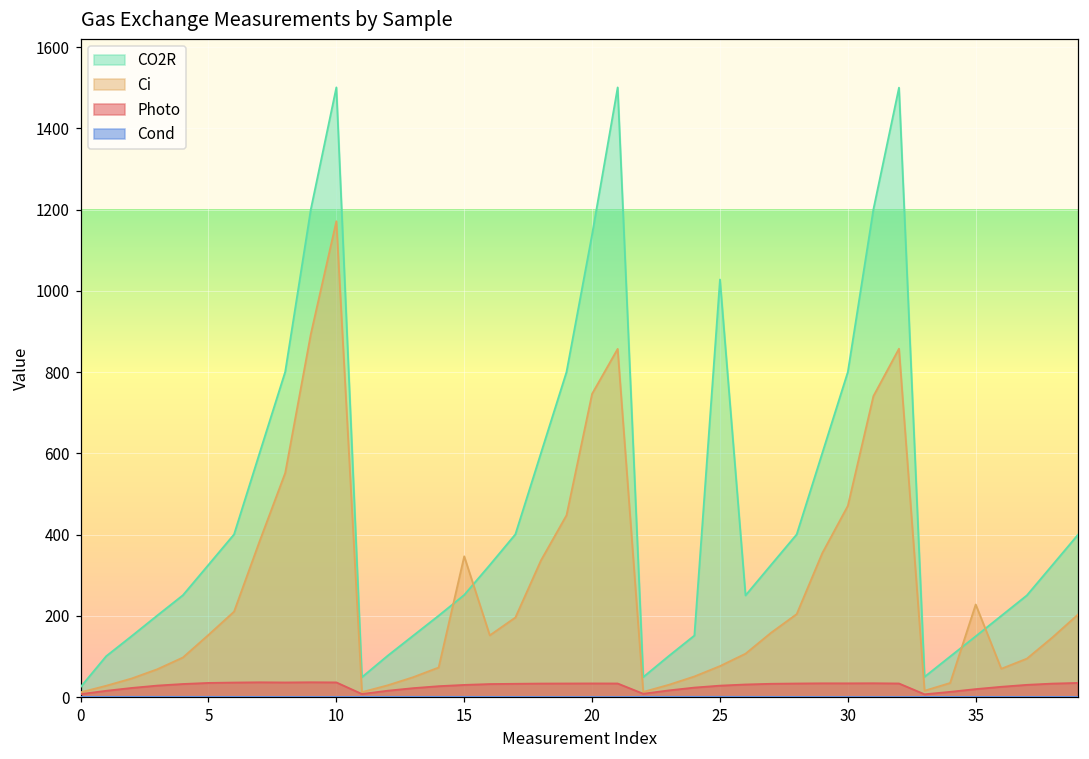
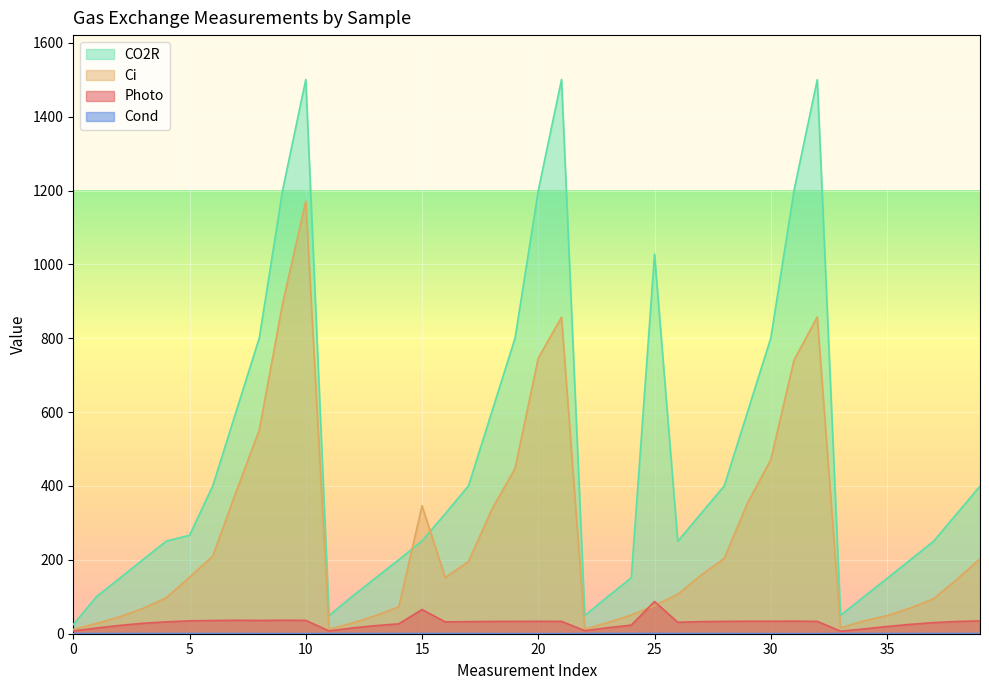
CO2R, 5: 330 -> 270
Photo, 15: 30 -> 70
CO2R, 20: 1140 -> 1200
Photo, 25: 30 -> 90
Ci, 35: 230 -> 50
